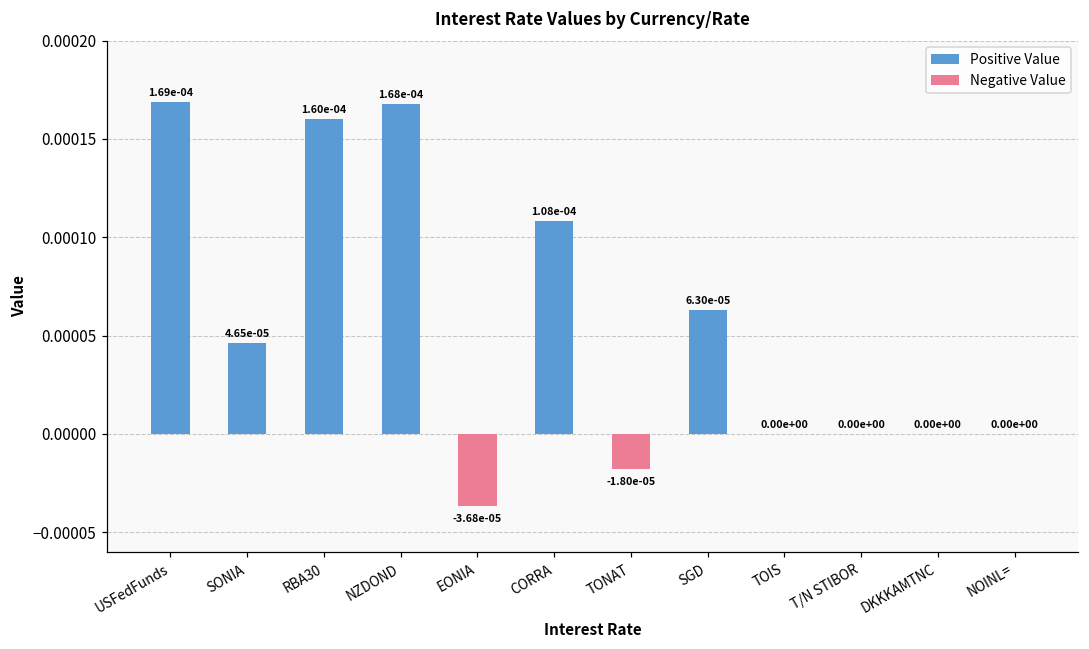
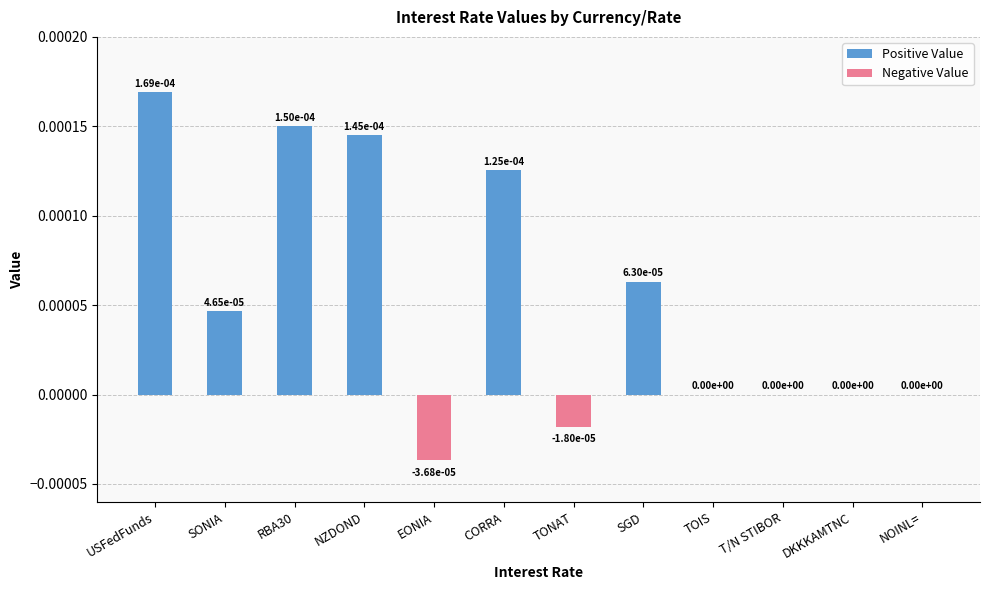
Positive Value, RBA30: 1.60e-04 -> 1.50e-04
Positive Value, NZDOND: 1.68e-04 -> 1.45e-04
Positive Value, CORRA: 1.08e-04 -> 1.25e-04
